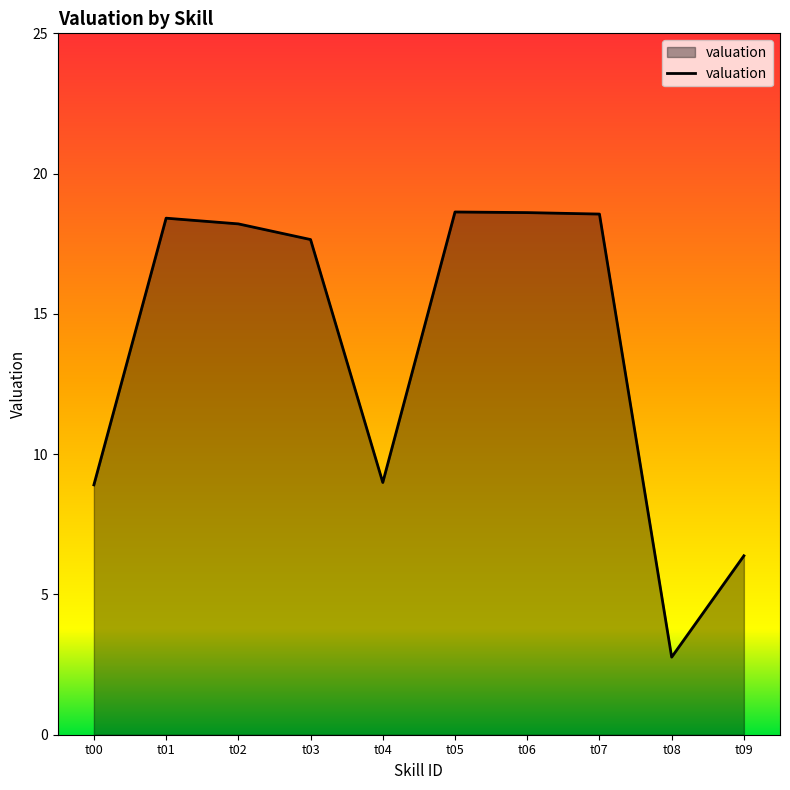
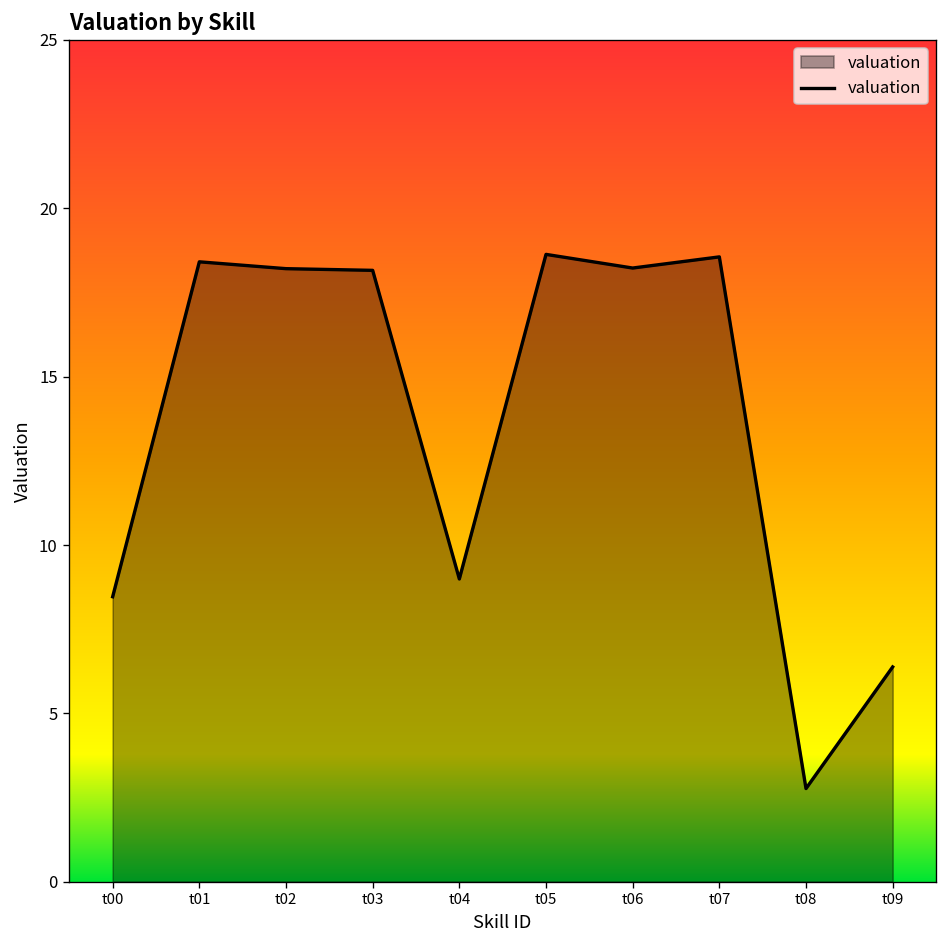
t00: 8.9 -> 8.5
t03: 17.6 -> 18.2
t06: 18.6 -> 18.2
